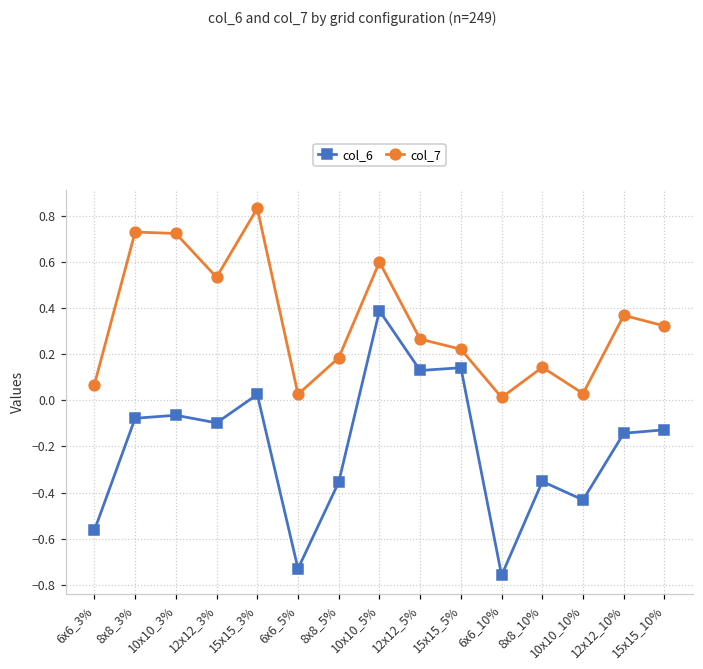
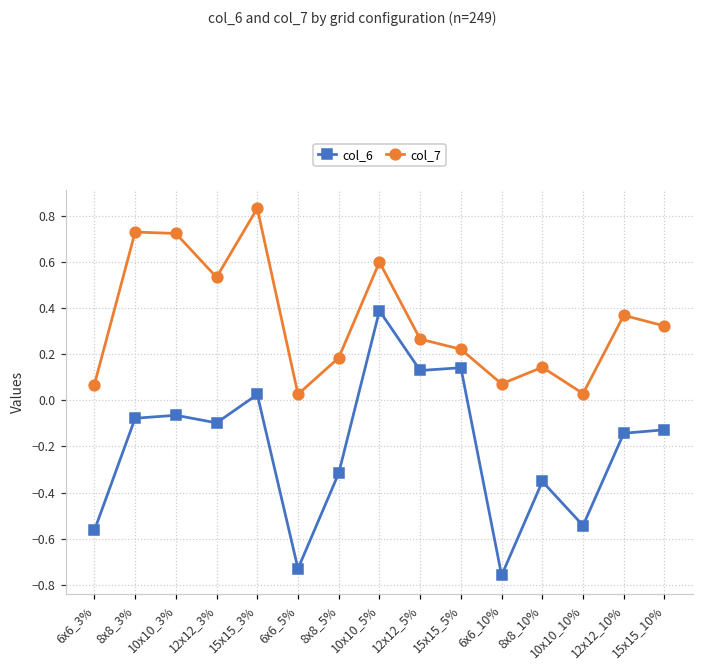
col_6, 8x8_5%: -0.36 -> -0.32
col_7, 6x6_10%: 0.01 -> 0.07
col_6, 10x10_10%: -0.43 -> -0.54
